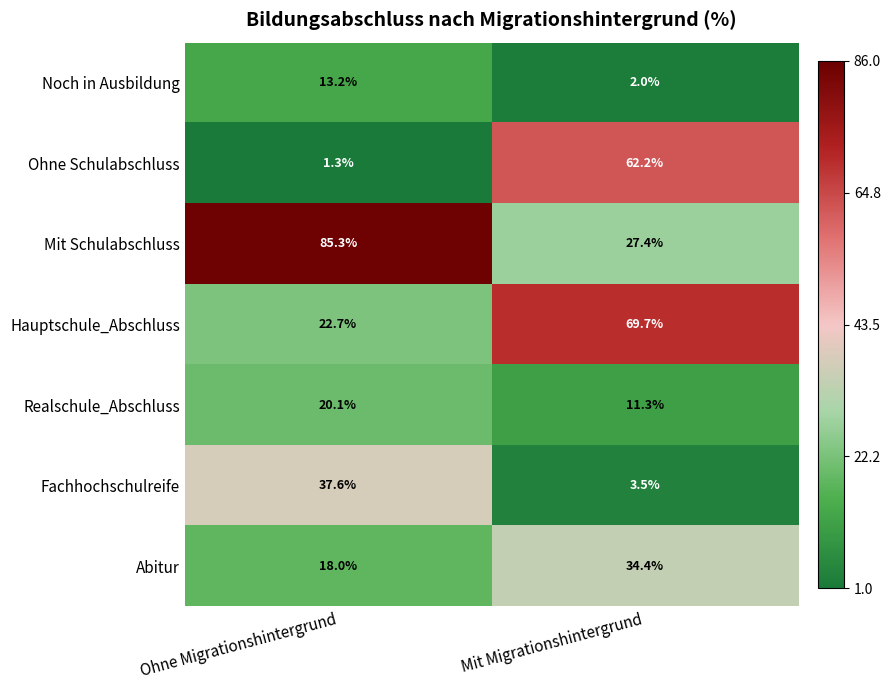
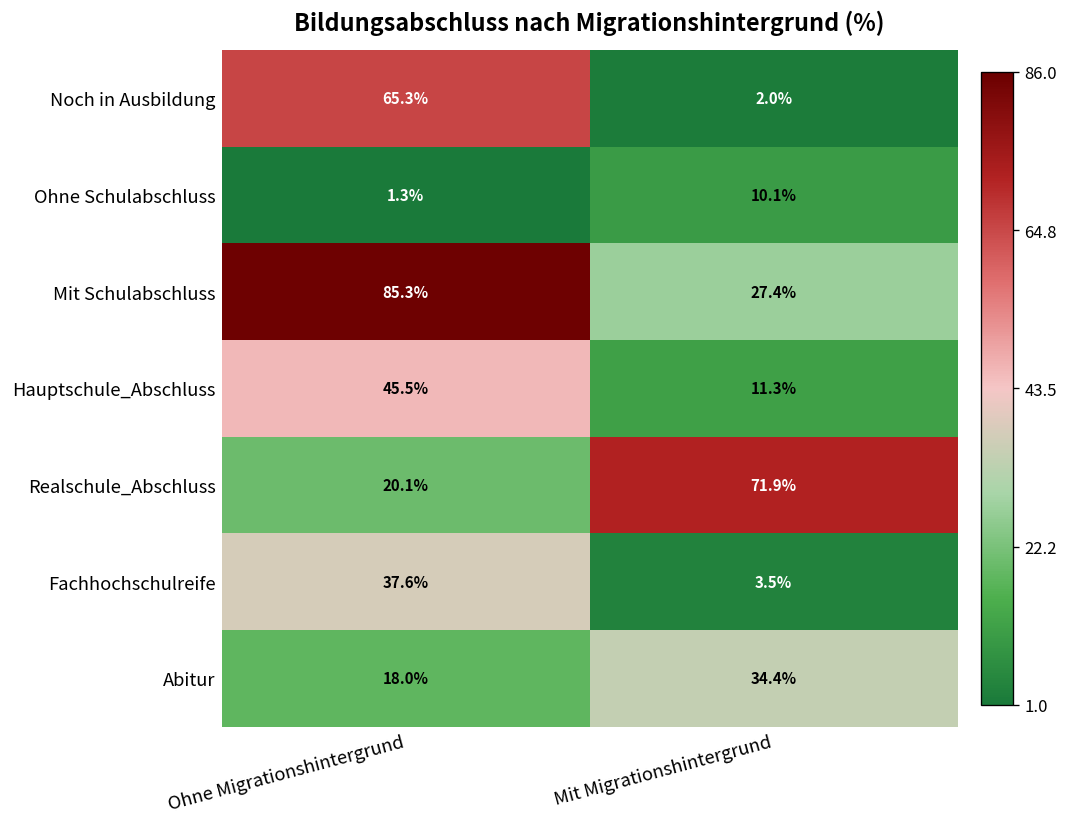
Noch in Ausbildung, Ohne Migrationshintergrund: 13.2% -> 65.3%
Ohne Schulabschluss, Mit Migrationshintergrund: 62.2% -> 10.1%
Hauptschule_Abschluss, Ohne Migrationshintergrund: 22.7% -> 45.5%
Hauptschule_Abschluss, Mit Migrationshintergrund: 69.7% -> 11.3%
Realschule_Abschluss, Mit Migrationshintergrund: 11.3% -> 71.9%
